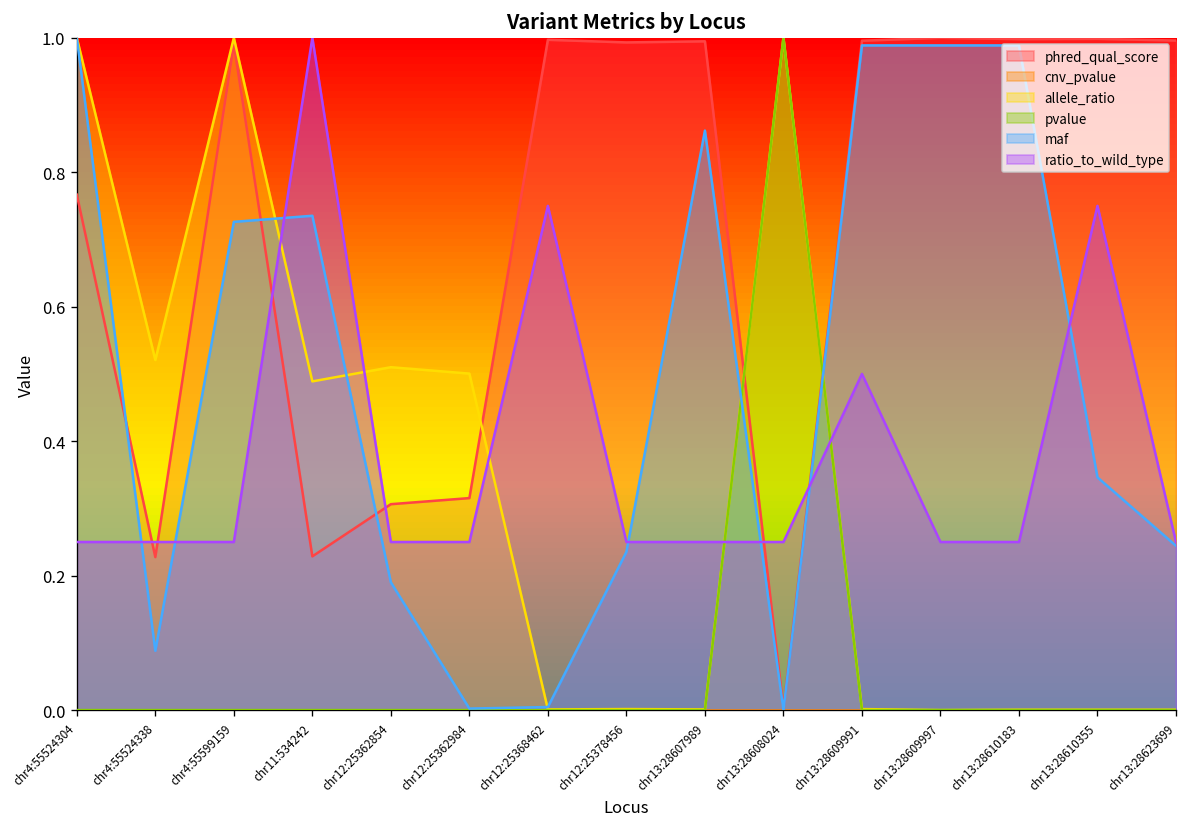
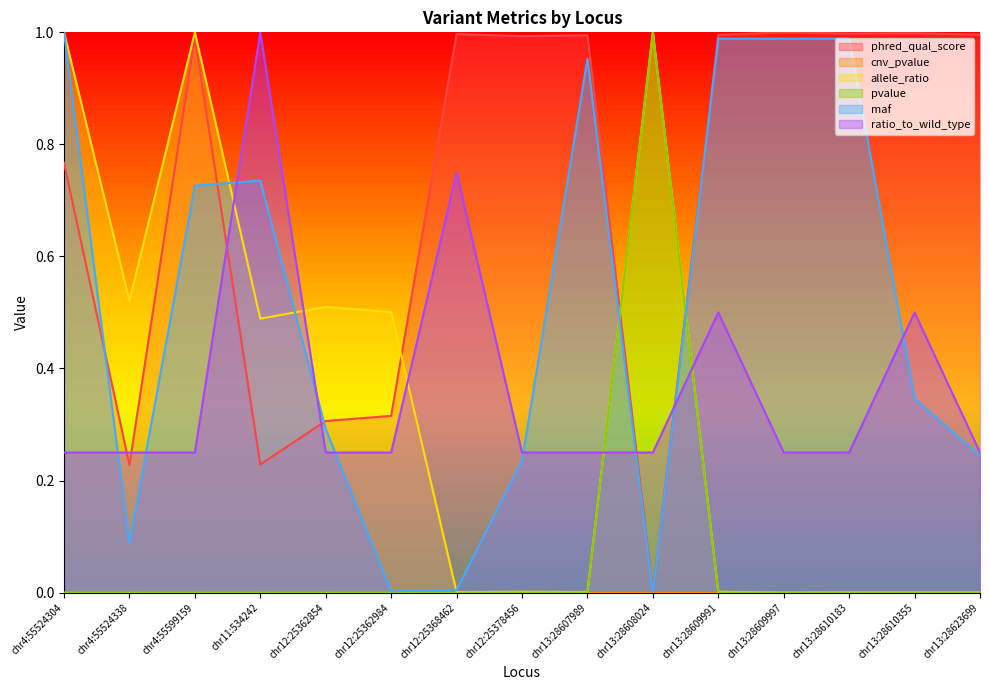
maf, chr12:25362854: 0.19 -> 0.29
maf, chr13:28607989: 0.86 -> 0.95
ratio_to_wild_type, chr13:28610355: 0.75 -> 0.50
